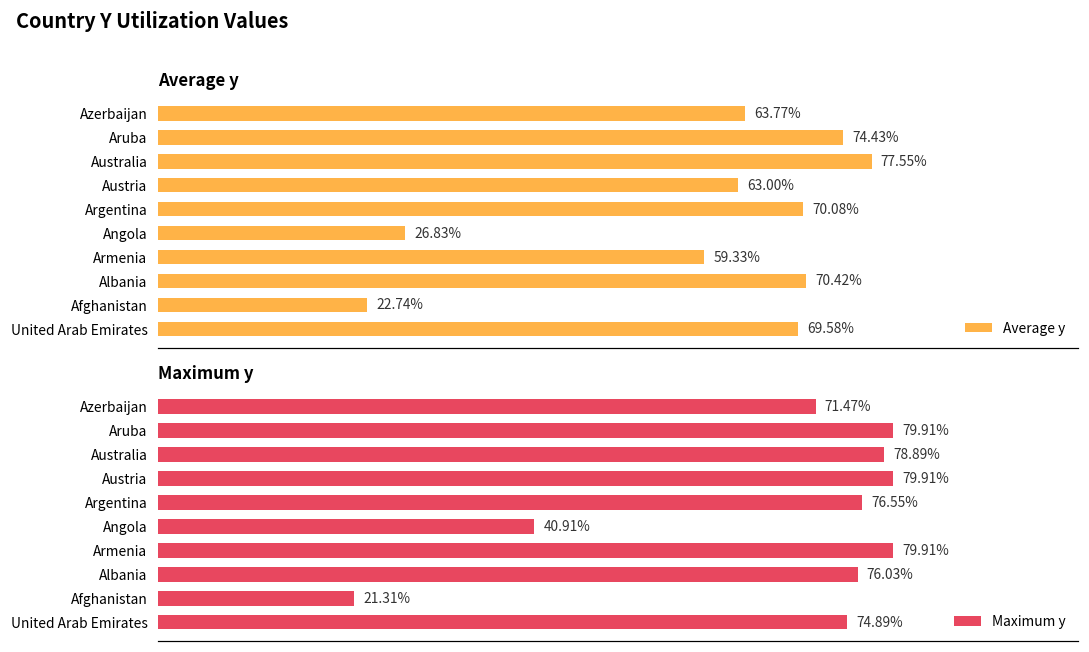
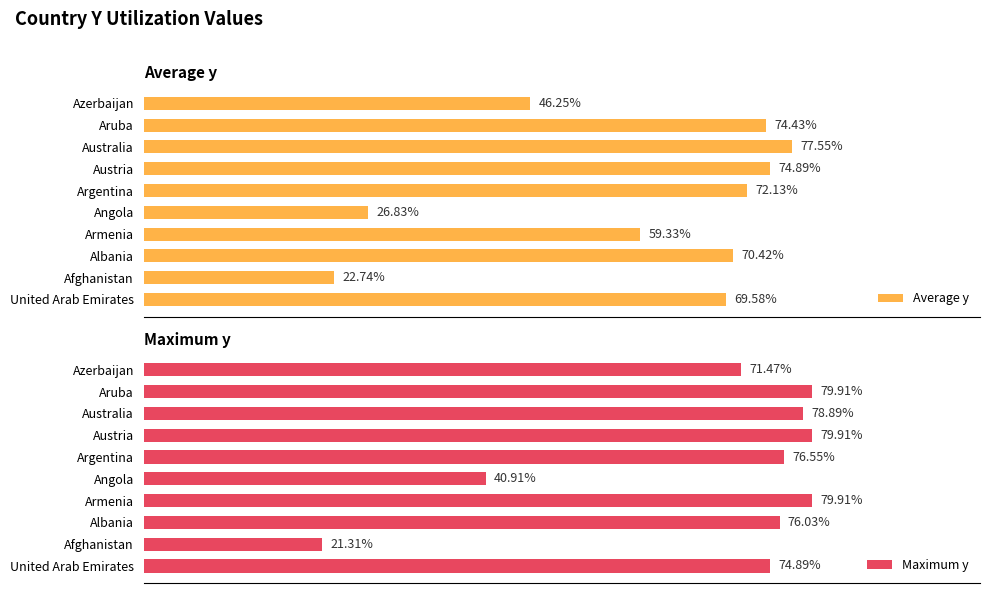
Average y, Azerbaijan: 63.77% -> 46.25%
Average y, Austria: 63.00% -> 74.89%
Average y, Argentina: 70.08% -> 72.13%
